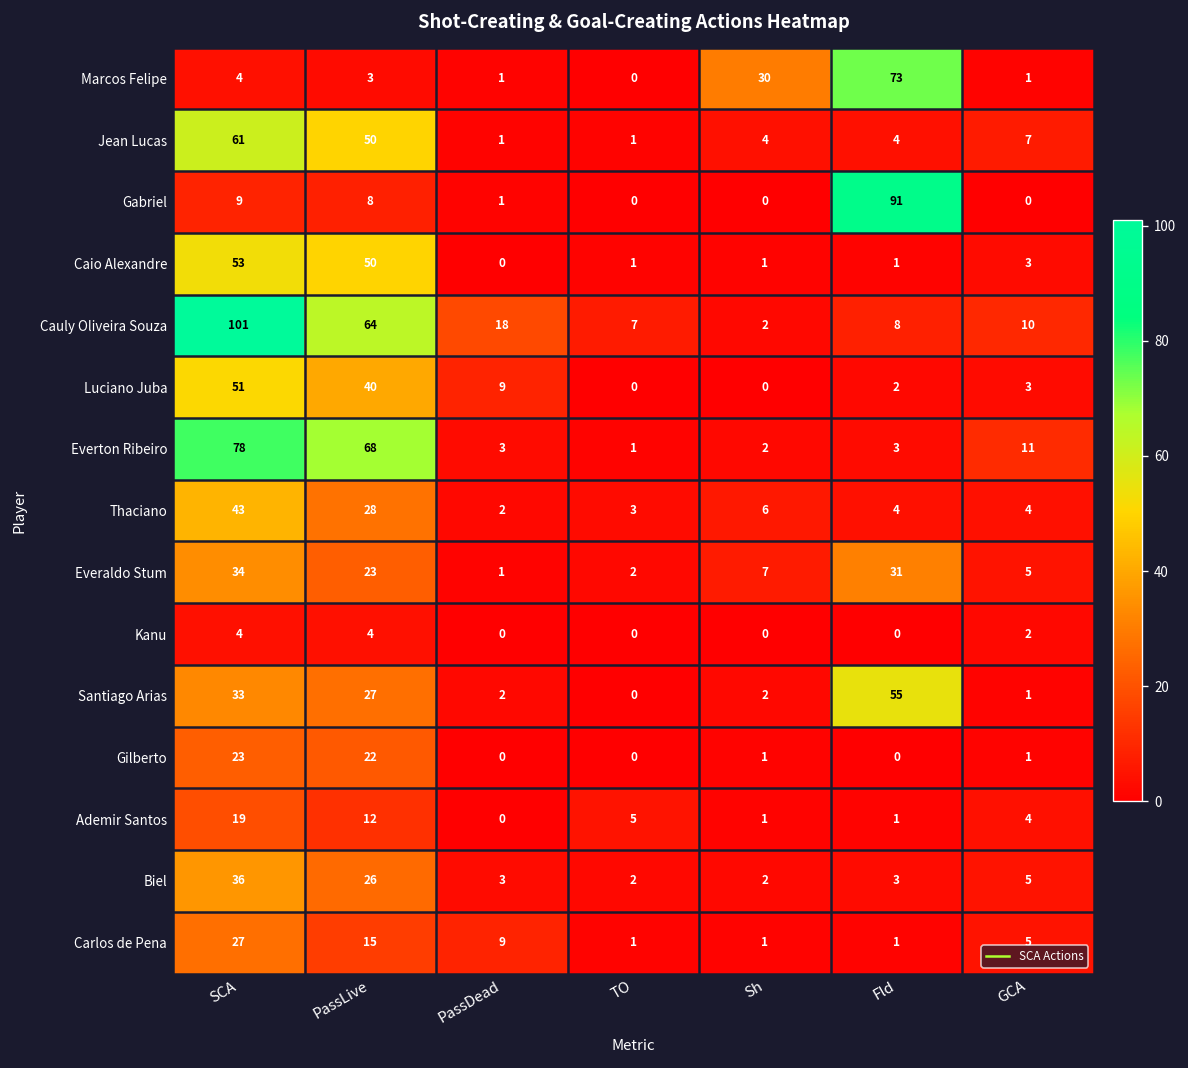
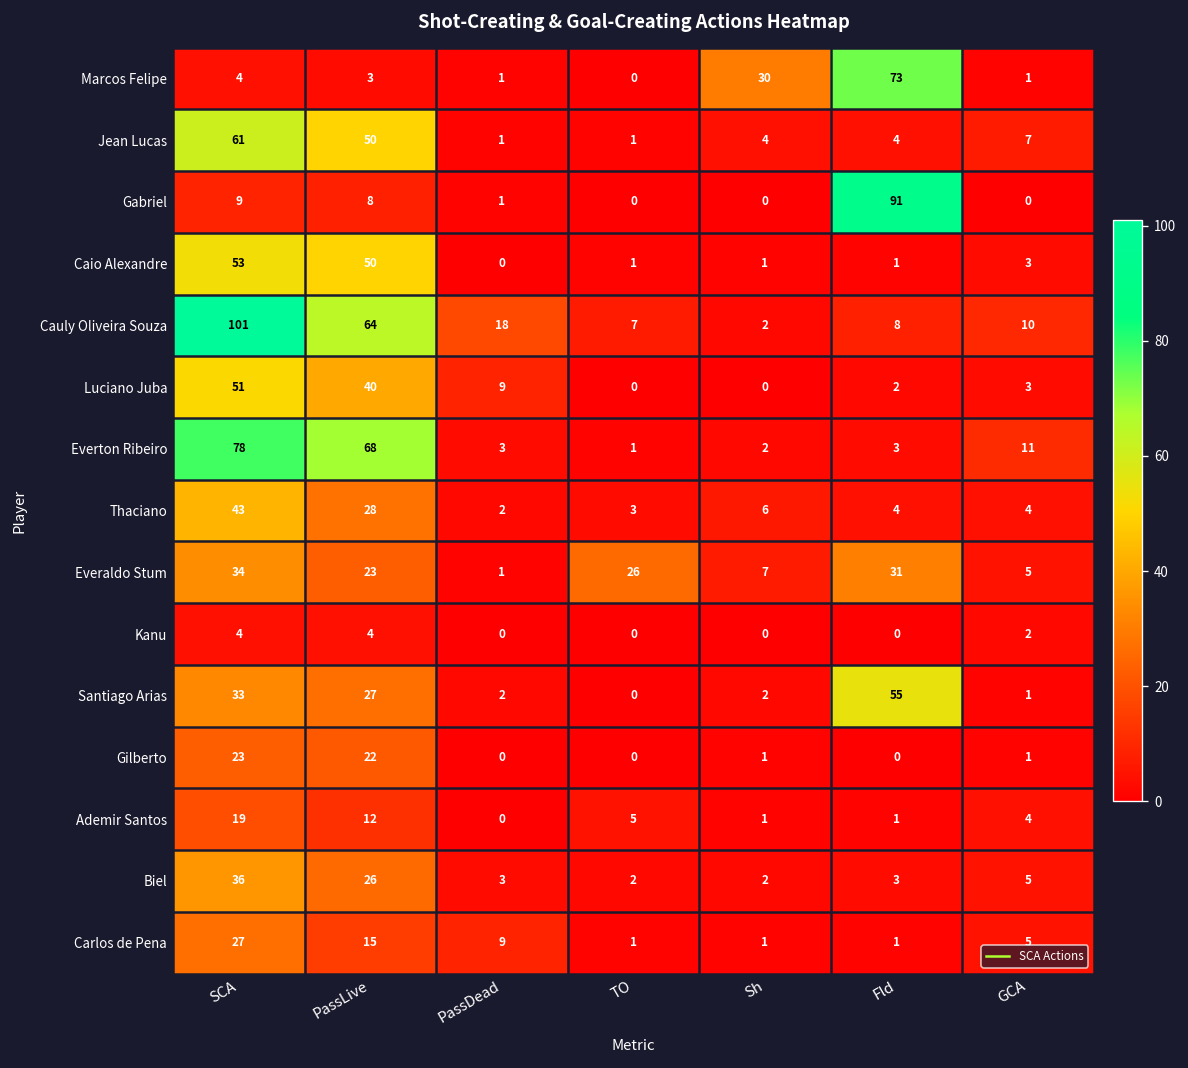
Everaldo Stum, TO: 2 -> 26
